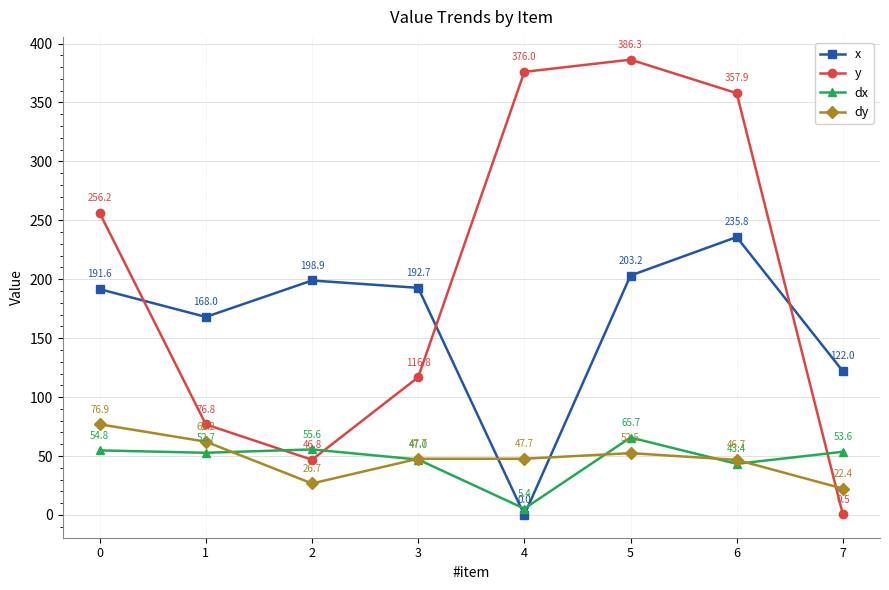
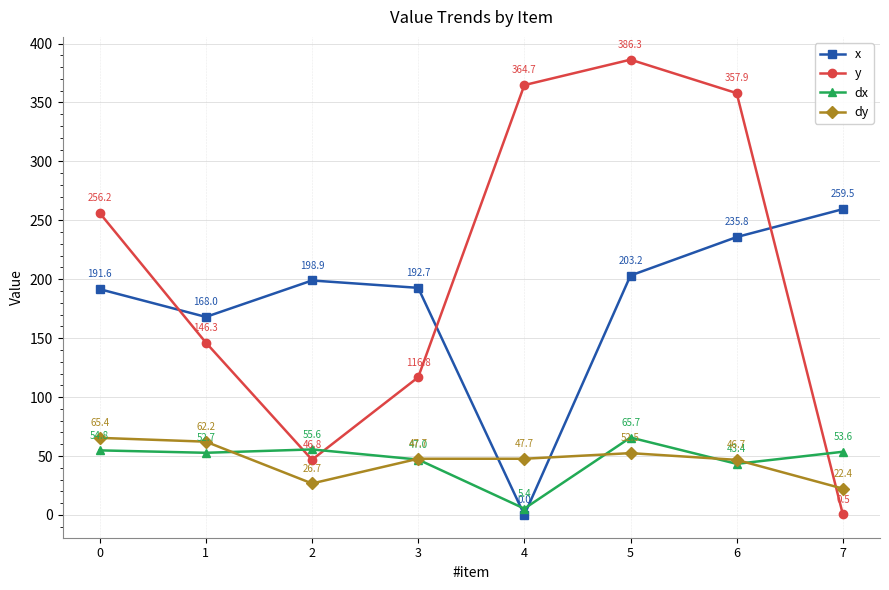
dy, 0: 76.9 -> 65.4
y, 1: 76.8 -> 146.3
y, 4: 376.0 -> 364.7
x, 7: 122.0 -> 259.5
